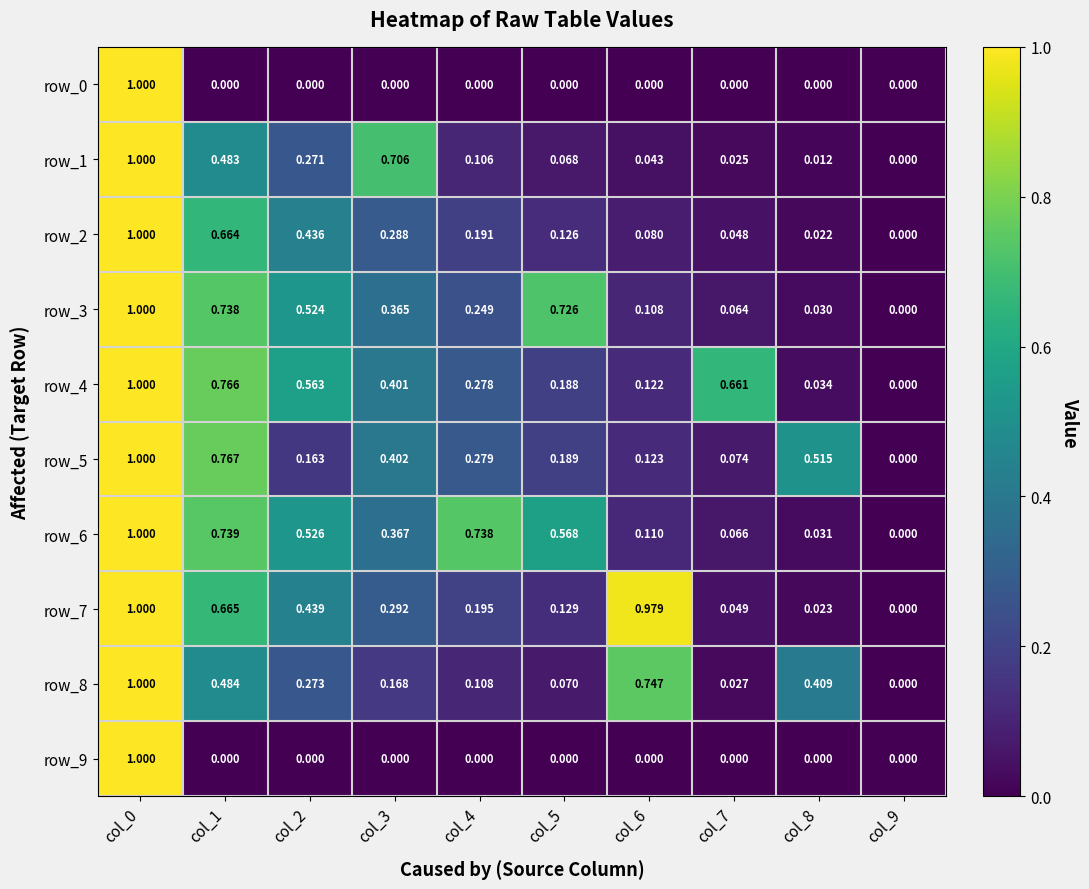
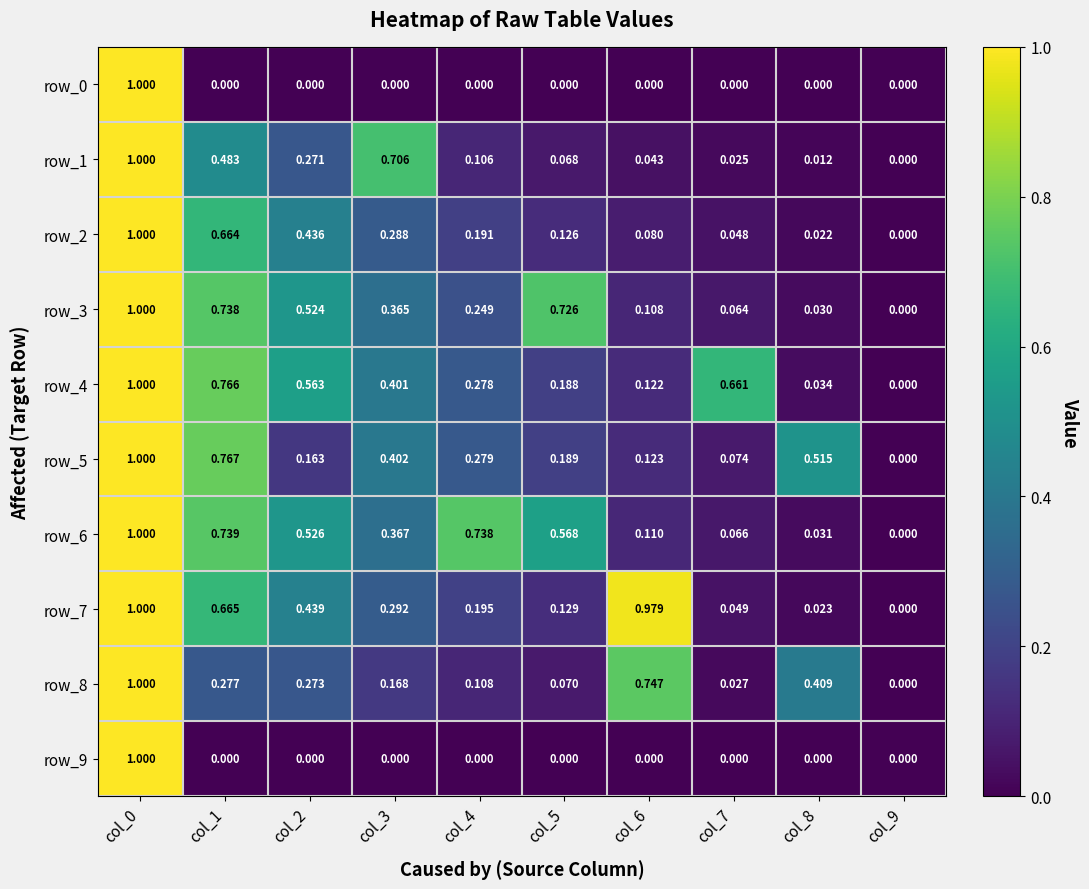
row_8, col_1: 0.484 -> 0.277
